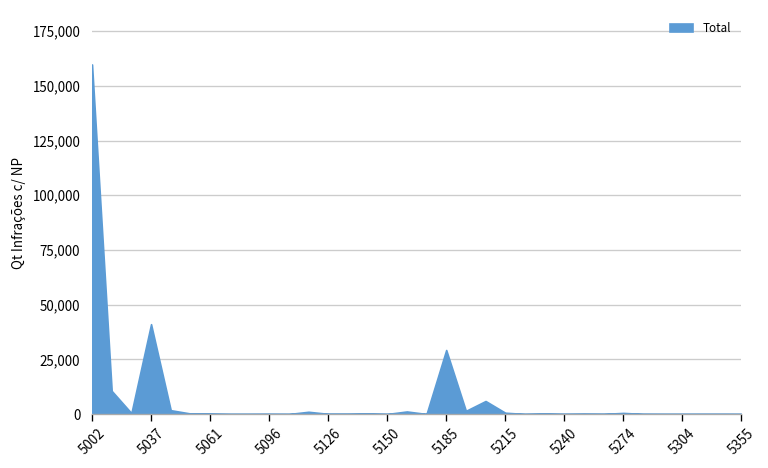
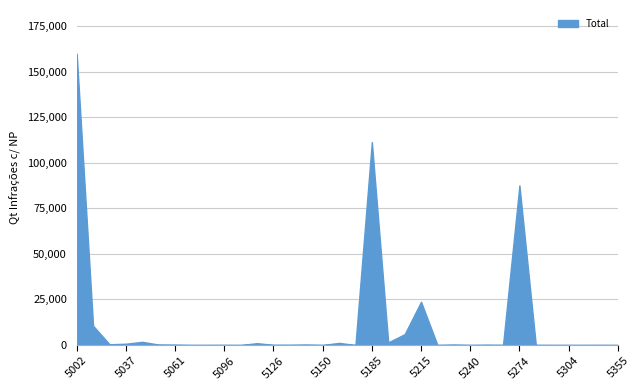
5037: 41,000 -> 1,000
5185: 29,000 -> 111,000
5215: 1,000 -> 24,000
5274: 0 -> 88,000
